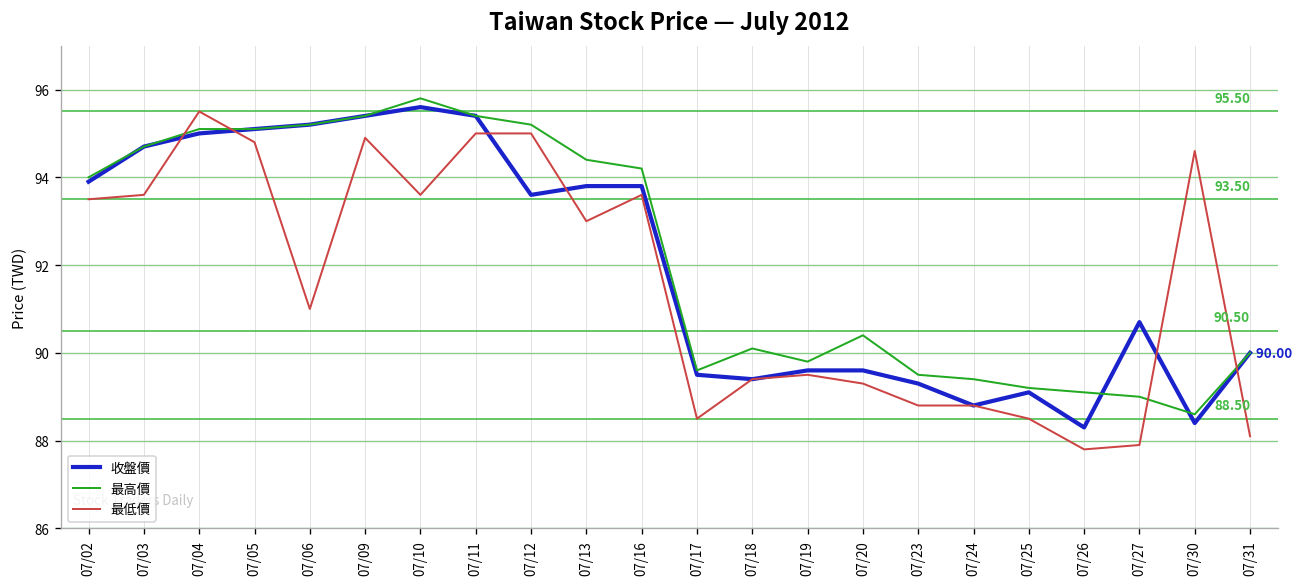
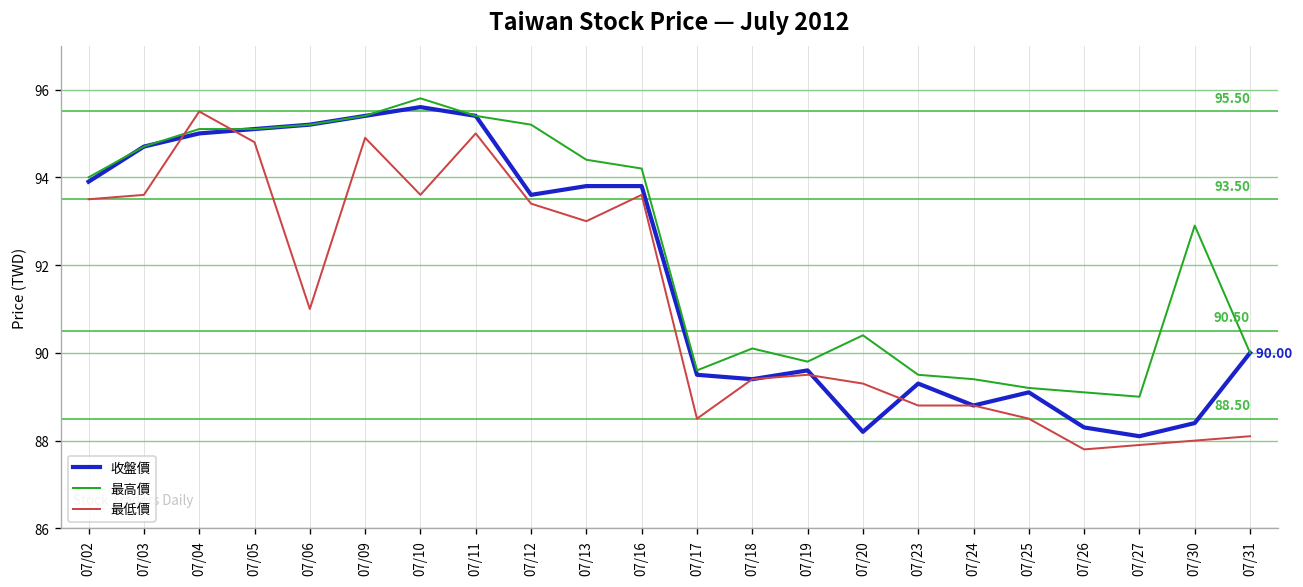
最低價, 07/12: 95.0 -> 93.4
收盤價, 07/20: 89.6 -> 88.2
收盤價, 07/27: 90.7 -> 88.1
最高價, 07/30: 88.6 -> 92.9
最低價, 07/30: 94.6 -> 88.0
